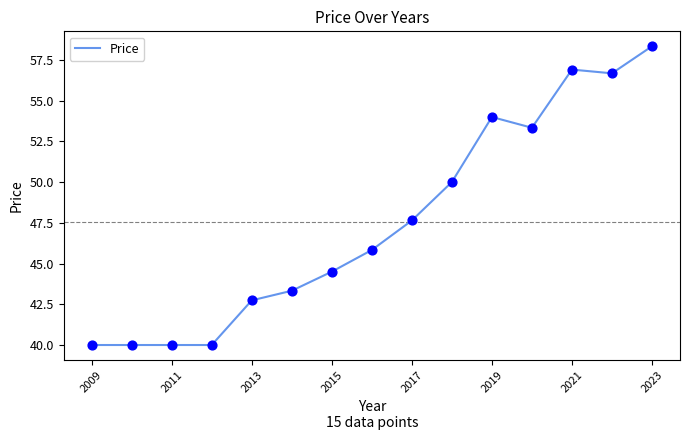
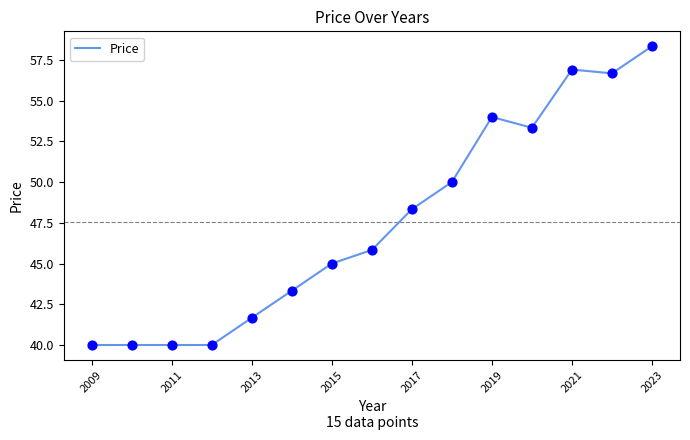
2013: 42.7 -> 41.7
2015: 44.5 -> 45.0
2017: 47.6 -> 48.3
